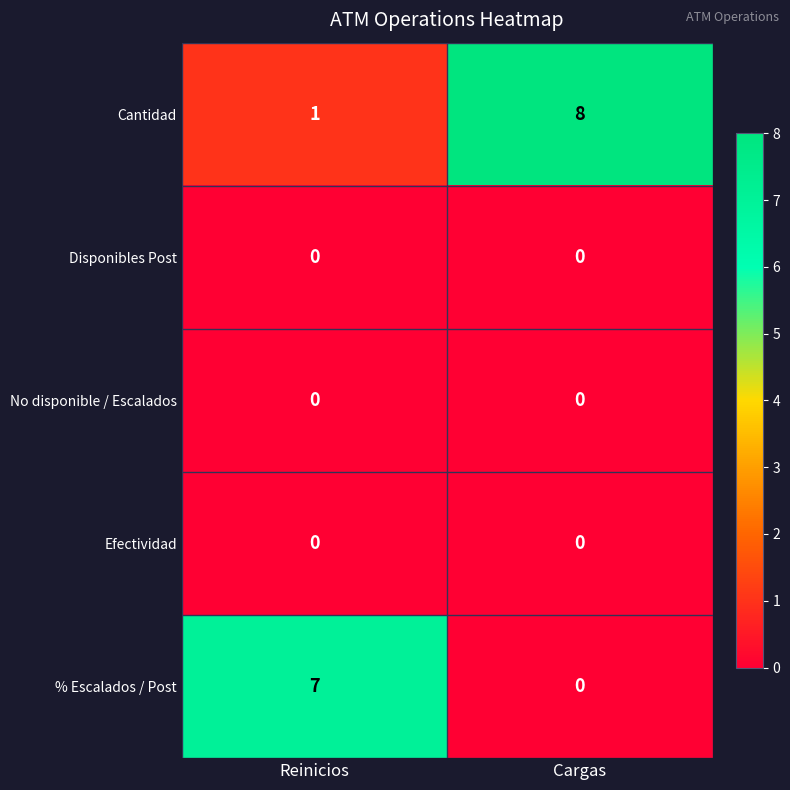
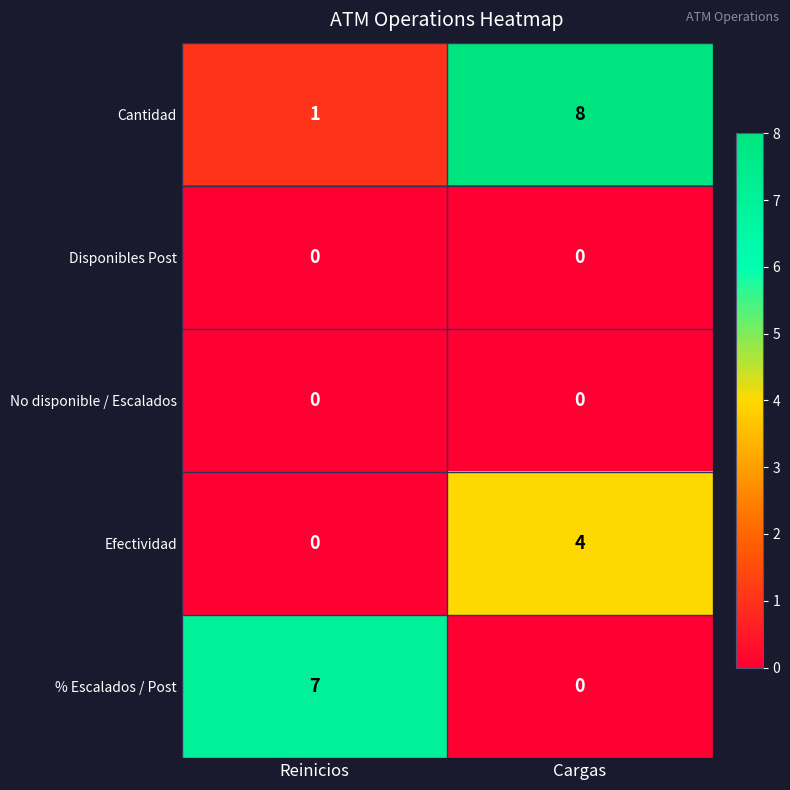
Efectividad, Cargas: 0 -> 4
